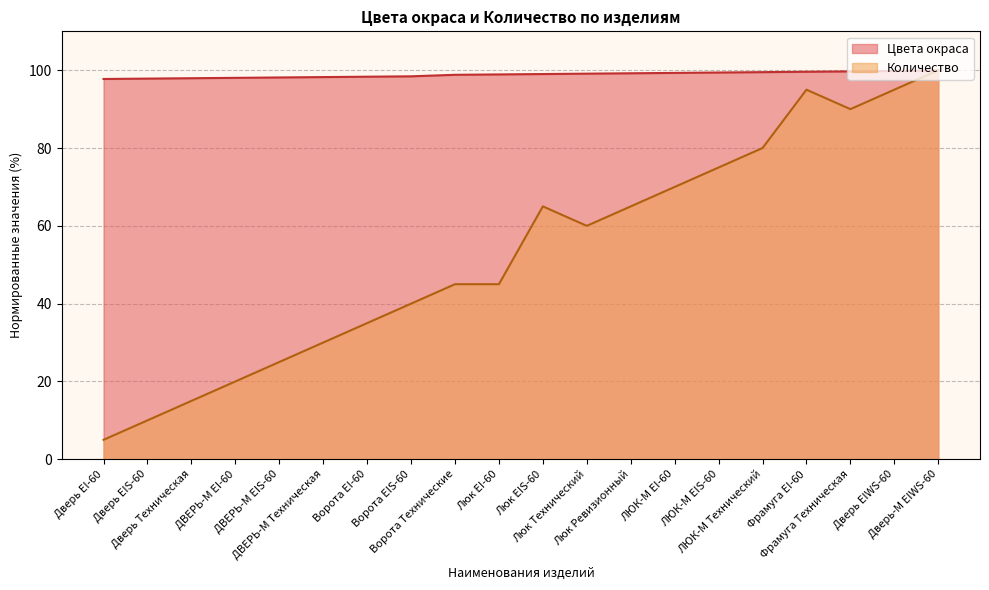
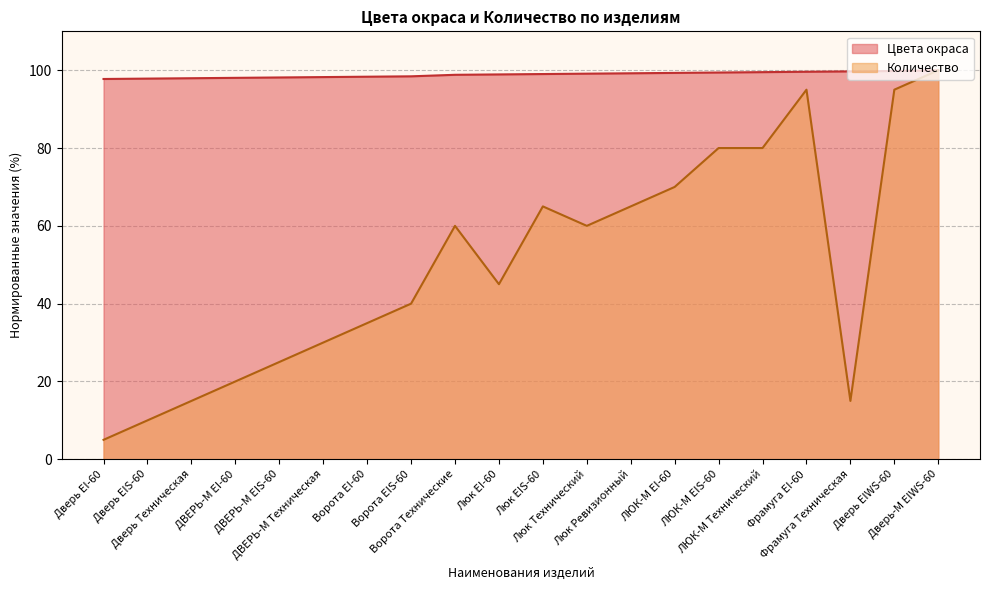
Количество, Ворота Технические: 45 -> 60
Количество, ЛЮК-М EIS-60: 75 -> 80
Количество, Фрамуга Техническая: 90 -> 15
